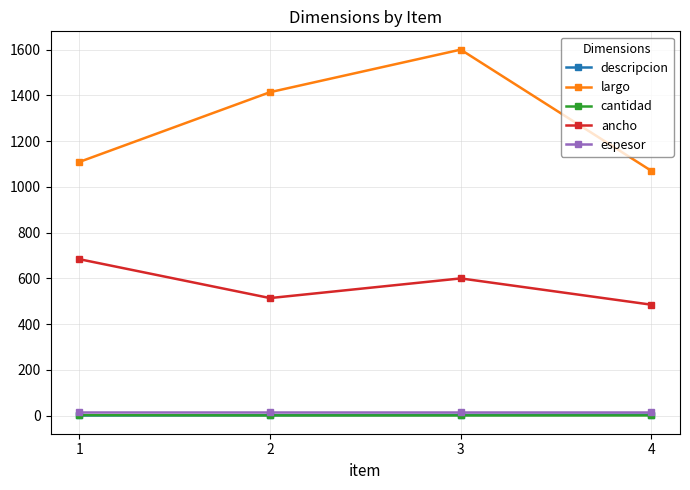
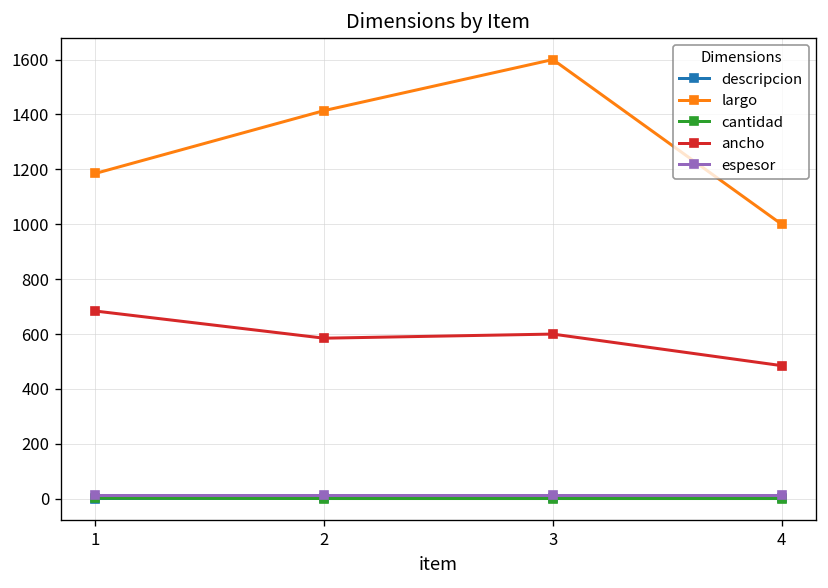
largo, 1: 1110 -> 1190
ancho, 2: 510 -> 590
largo, 4: 1070 -> 1000
